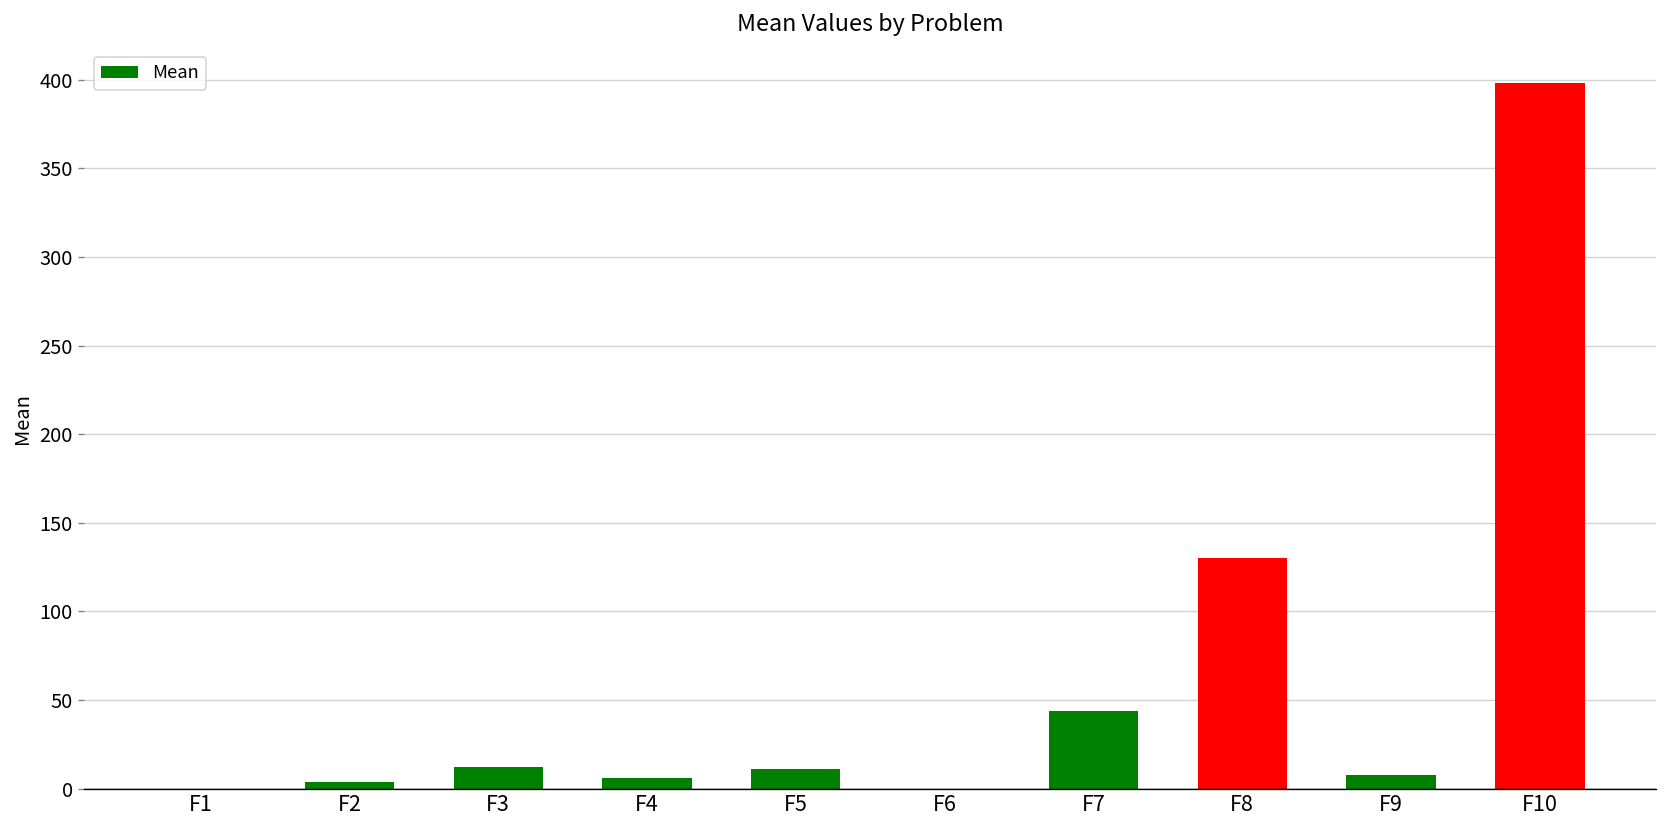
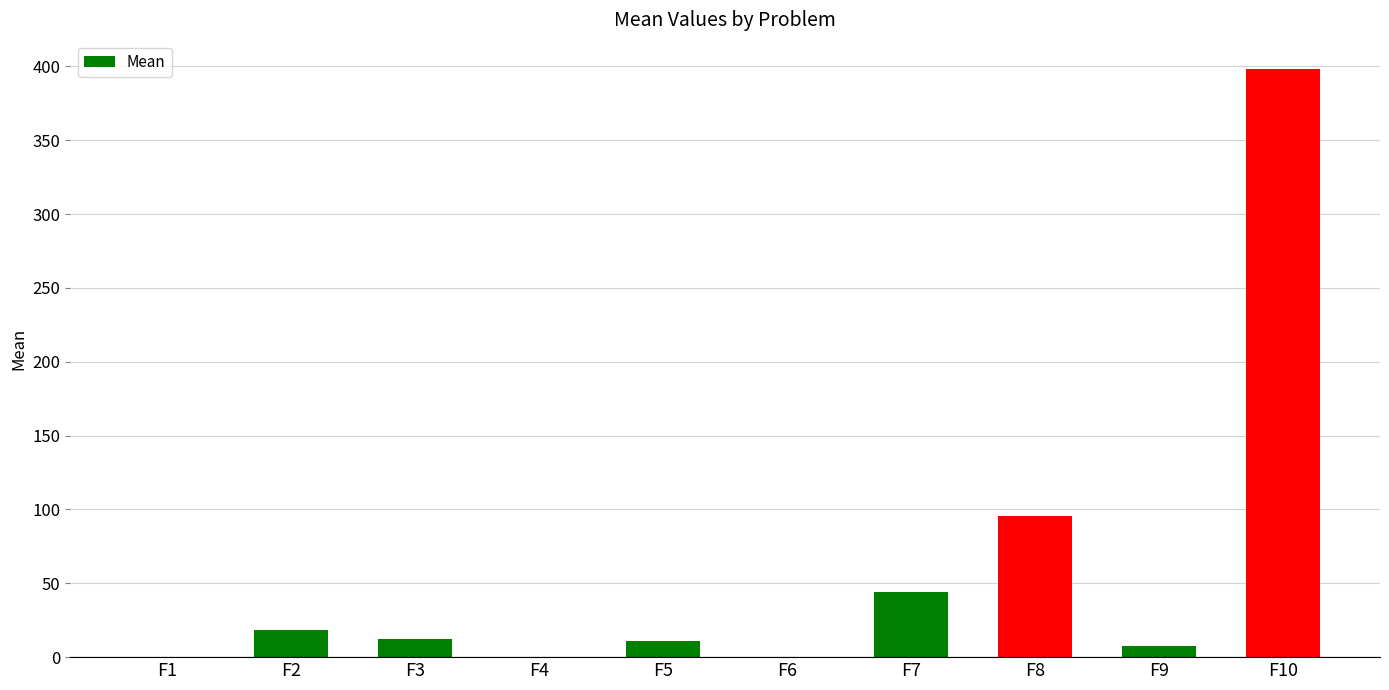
F2: 4 -> 19
F4: 6 -> 0
F8: 130 -> 96
